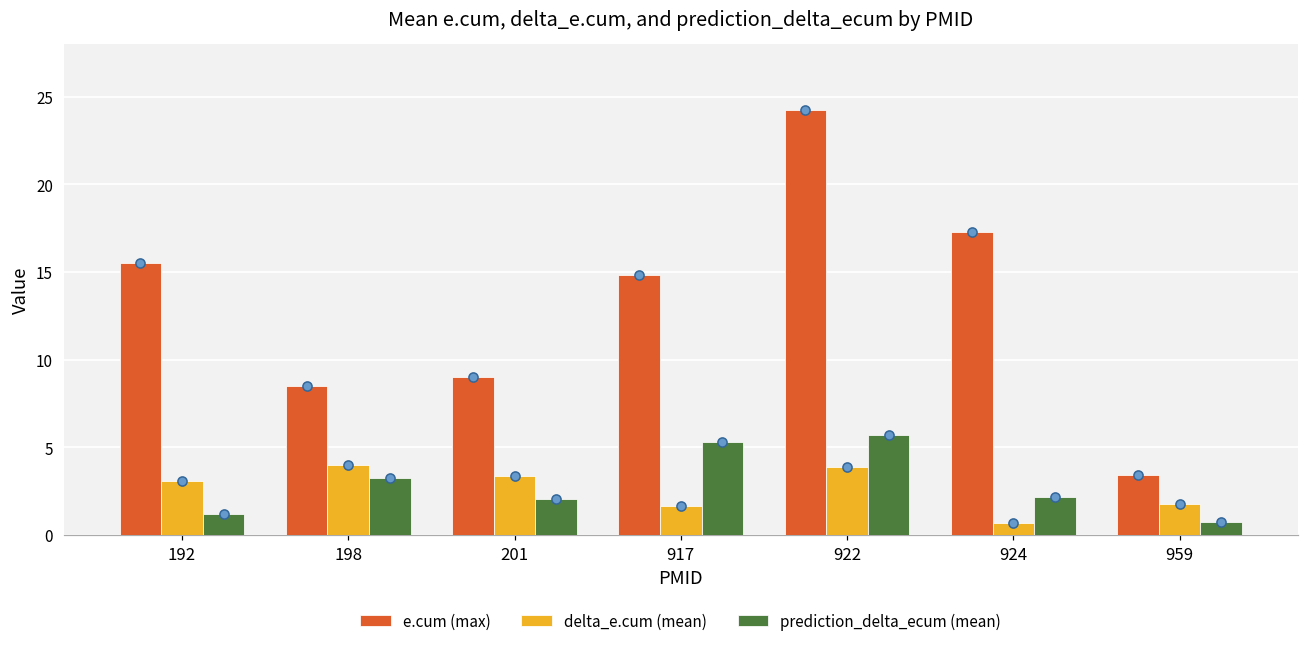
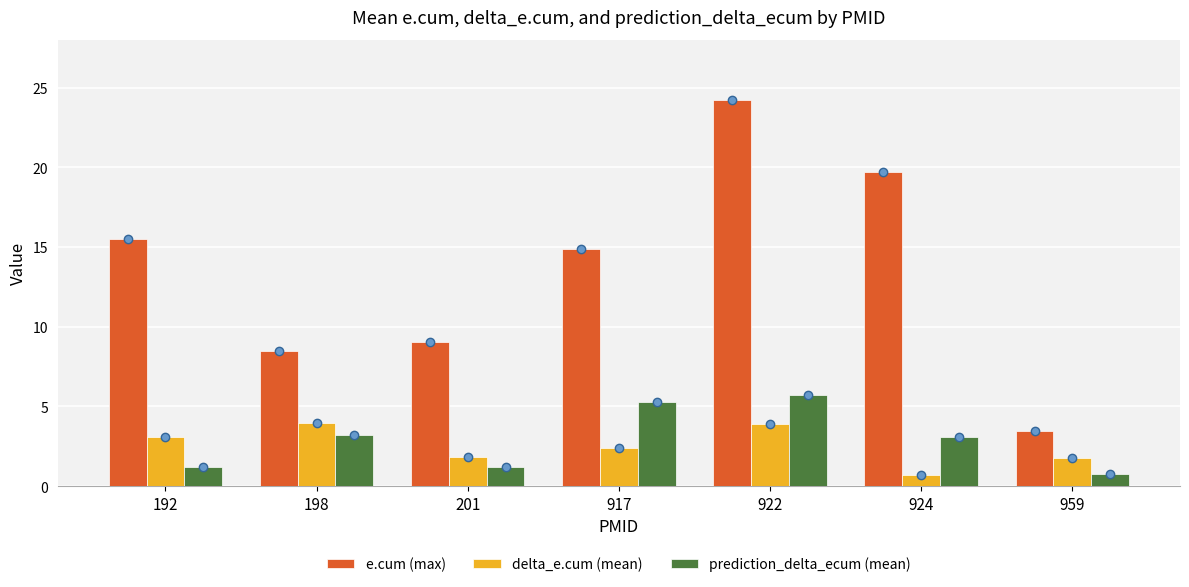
delta_e.cum (mean), 201: 3.4 -> 1.8
prediction_delta_ecum (mean), 201: 2.0 -> 1.2
delta_e.cum (mean), 917: 1.6 -> 2.4
e.cum (max), 924: 17.3 -> 19.7
prediction_delta_ecum (mean), 924: 2.2 -> 3.1
